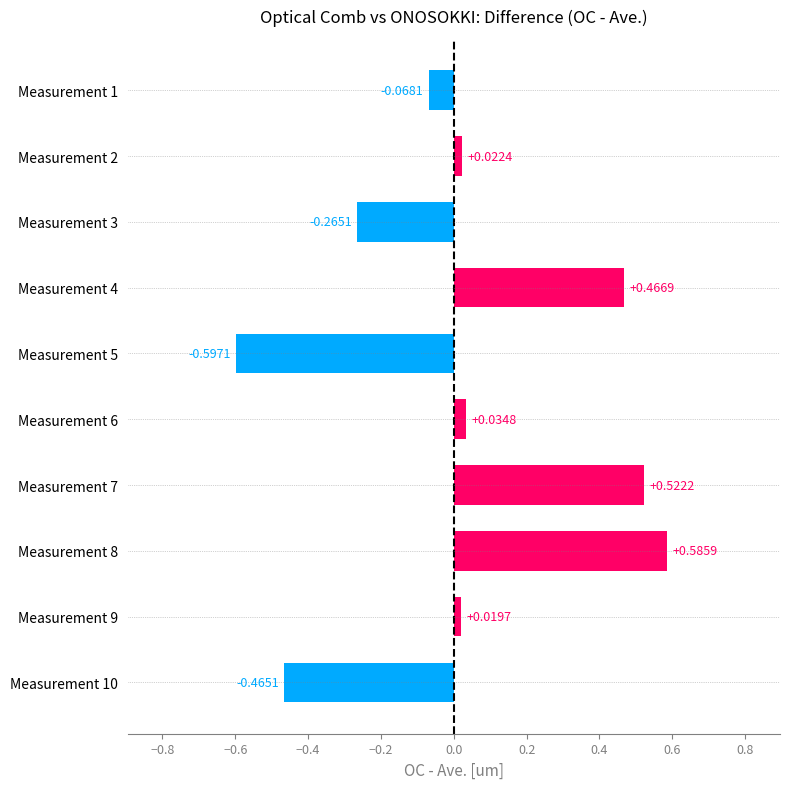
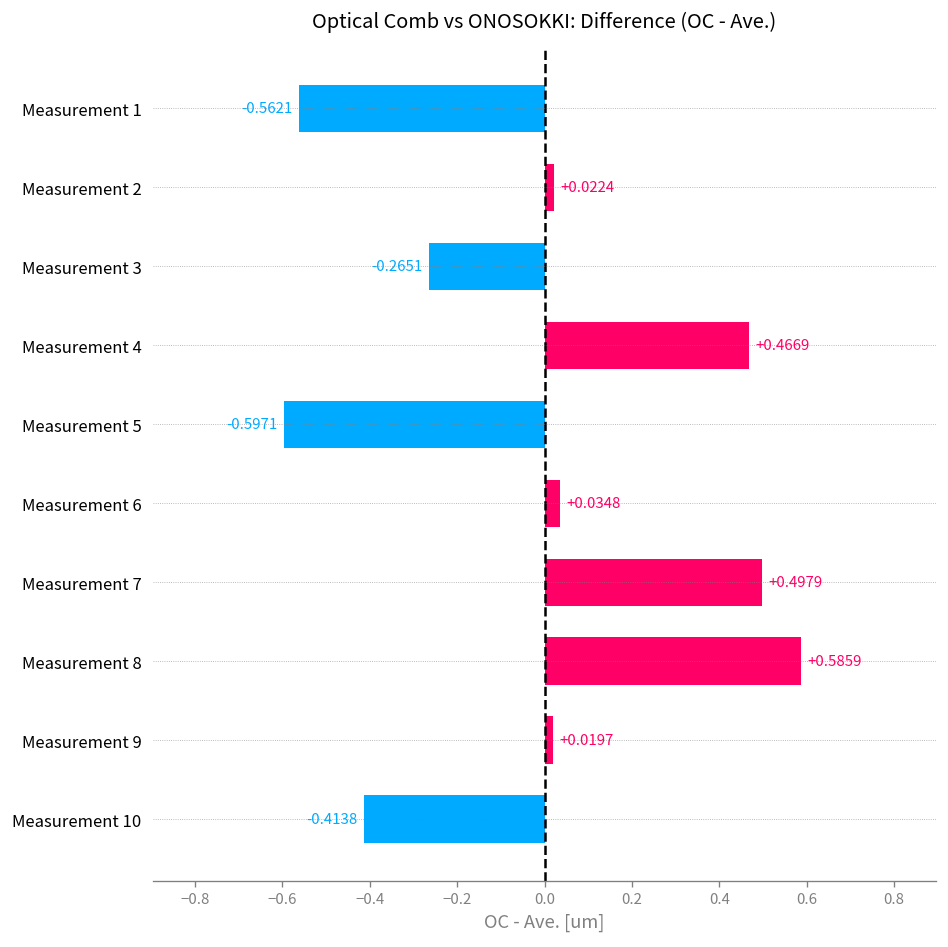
Measurement 1: -0.0681 -> -0.5621
Measurement 7: +0.5222 -> +0.4979
Measurement 10: -0.4651 -> -0.4138
